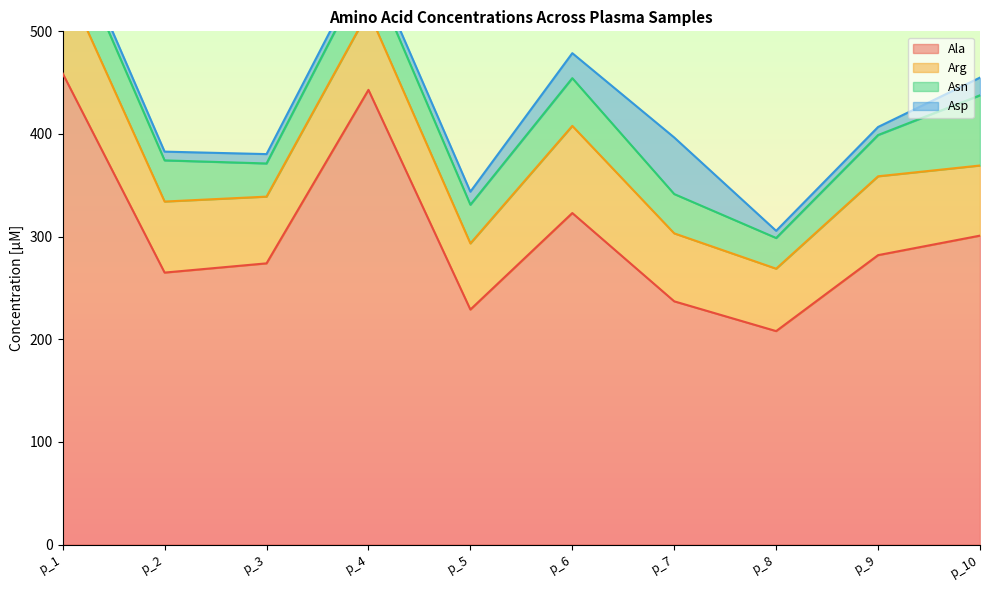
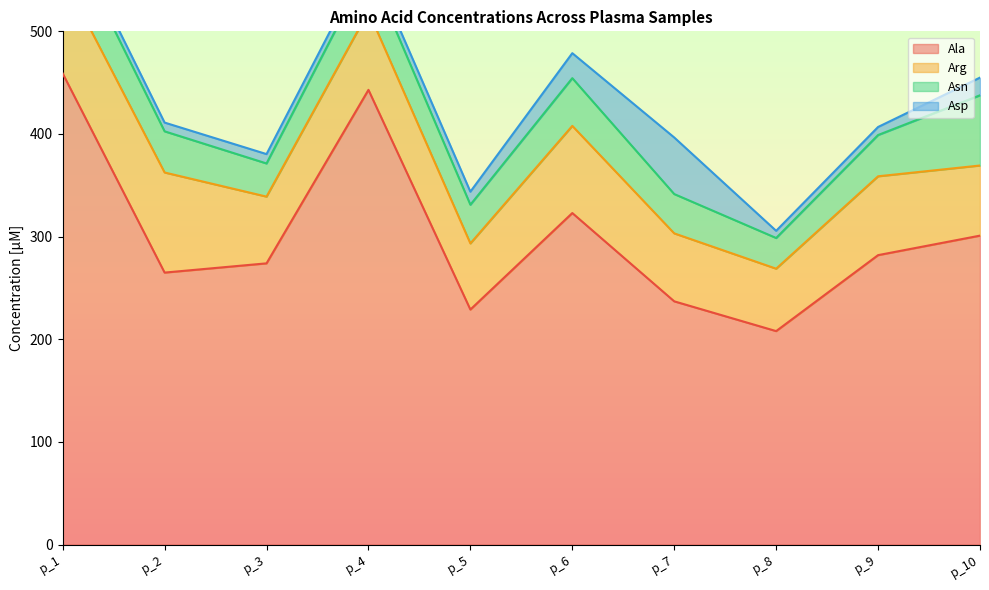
Arg, p_2: 69 -> 98
